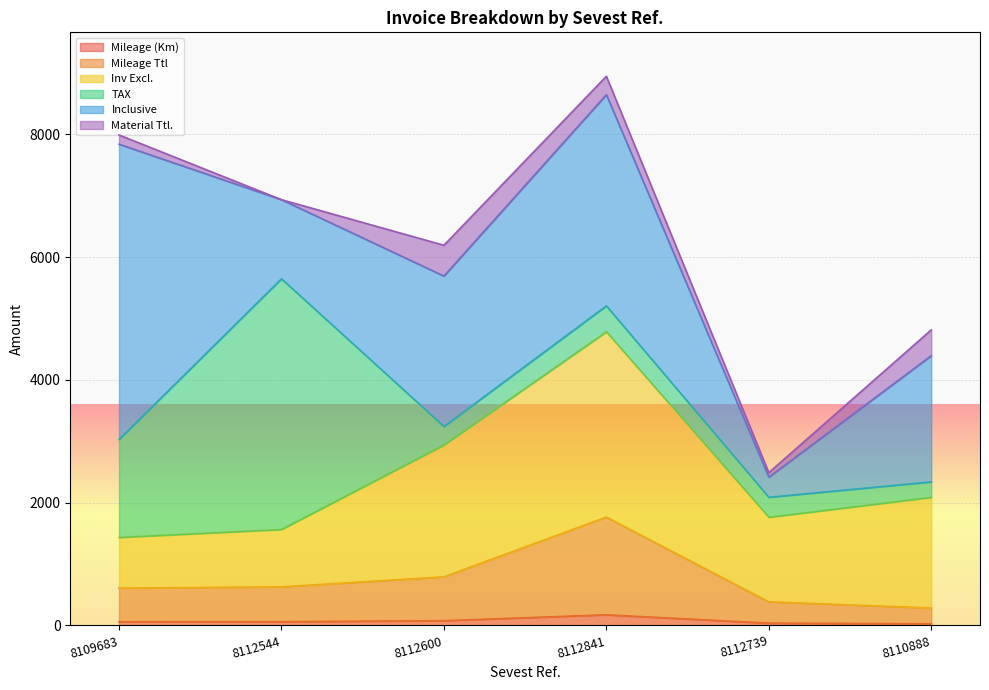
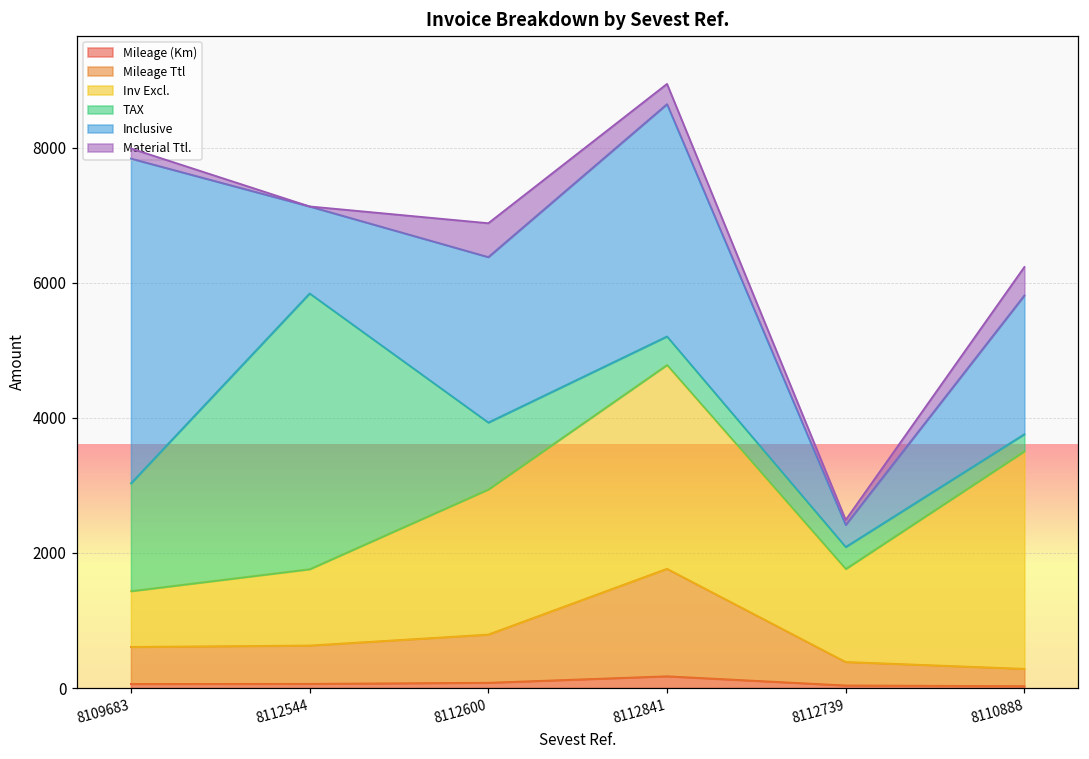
Inv Excl., 8112544: 900 -> 1100
TAX, 8112600: 300 -> 1000
Inv Excl., 8110888: 1800 -> 3200
